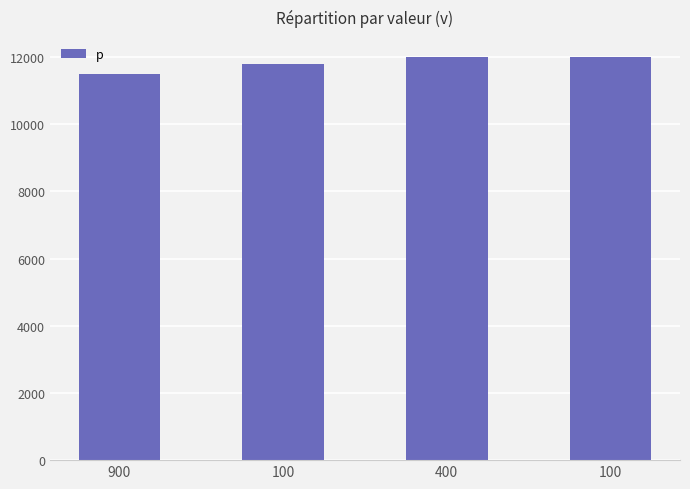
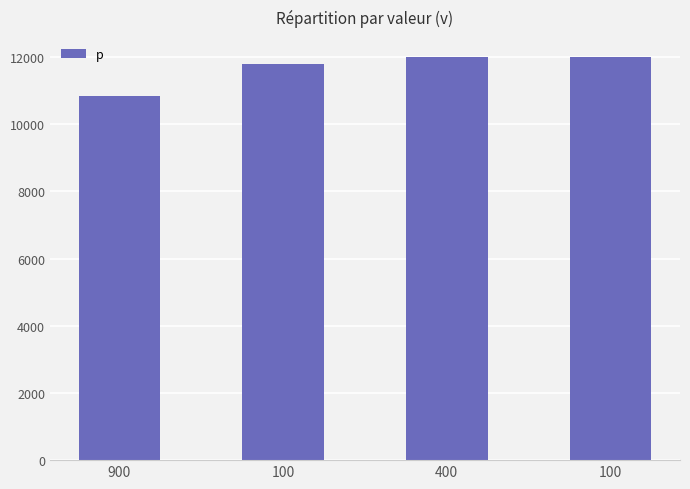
900: 11500 -> 10800
